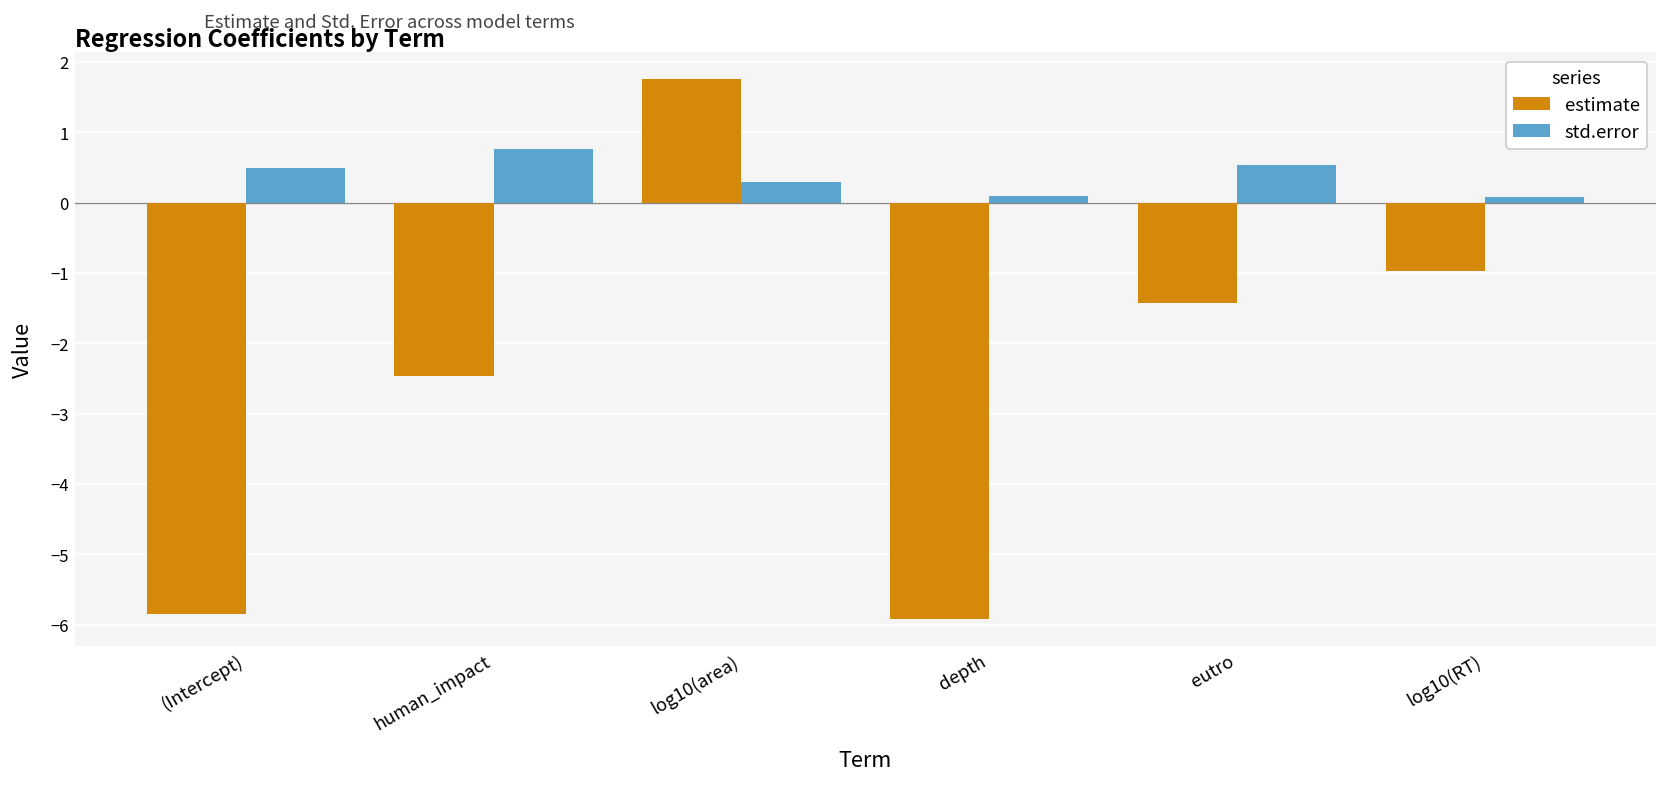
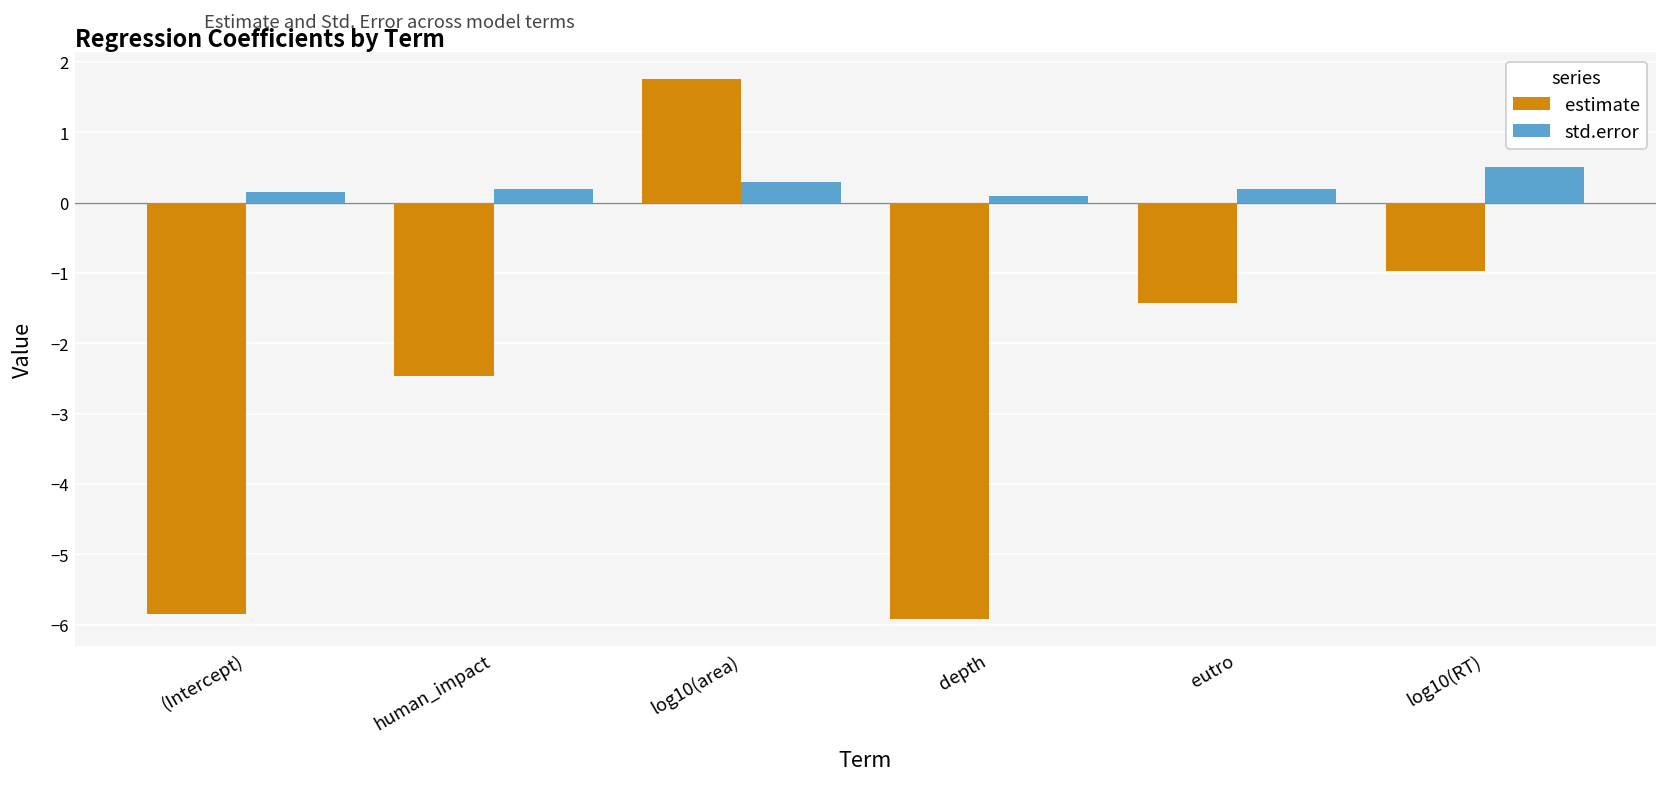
std.error, (Intercept): 0.5 -> 0.1
std.error, human_impact: 0.8 -> 0.2
std.error, eutro: 0.5 -> 0.2
std.error, log10(RT): 0.1 -> 0.5
